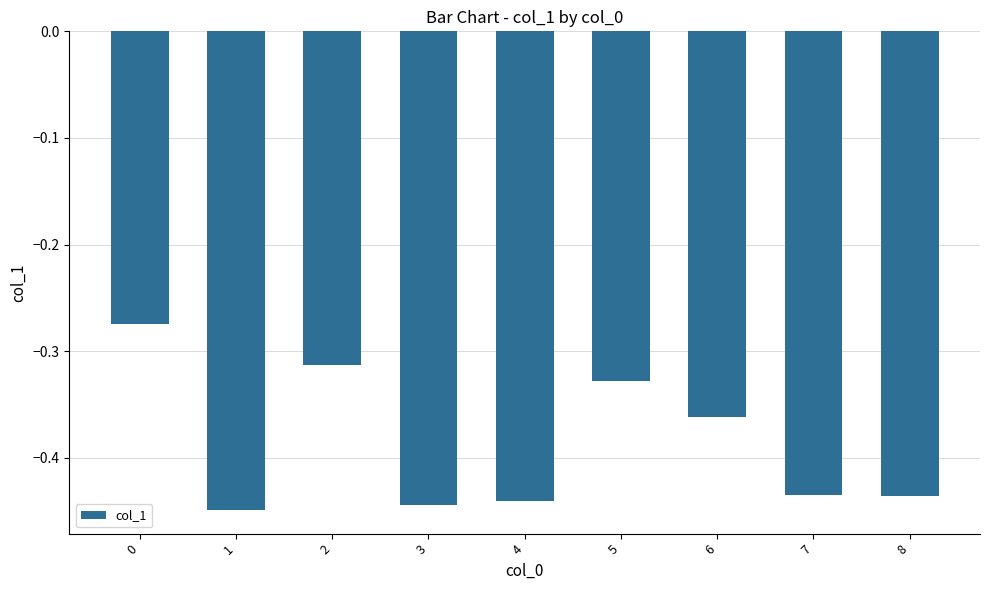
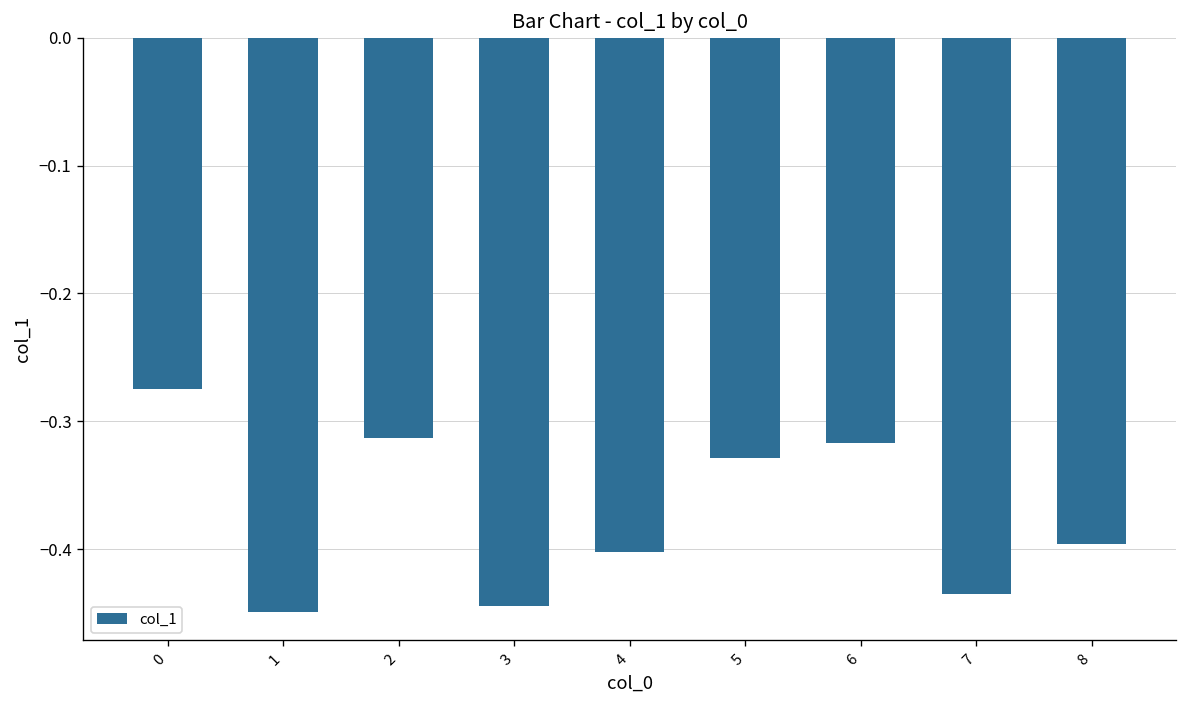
4: -0.441 -> -0.402
6: -0.362 -> -0.317
8: -0.436 -> -0.396
